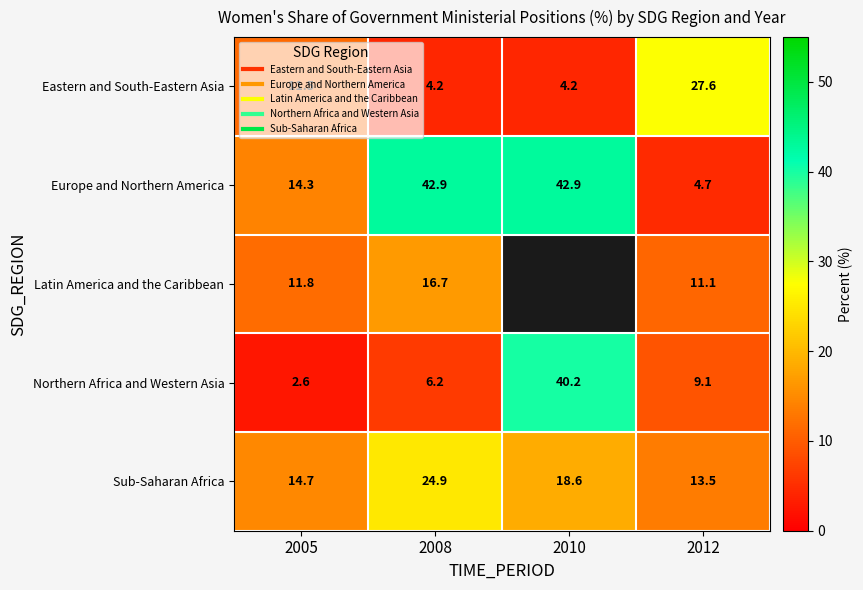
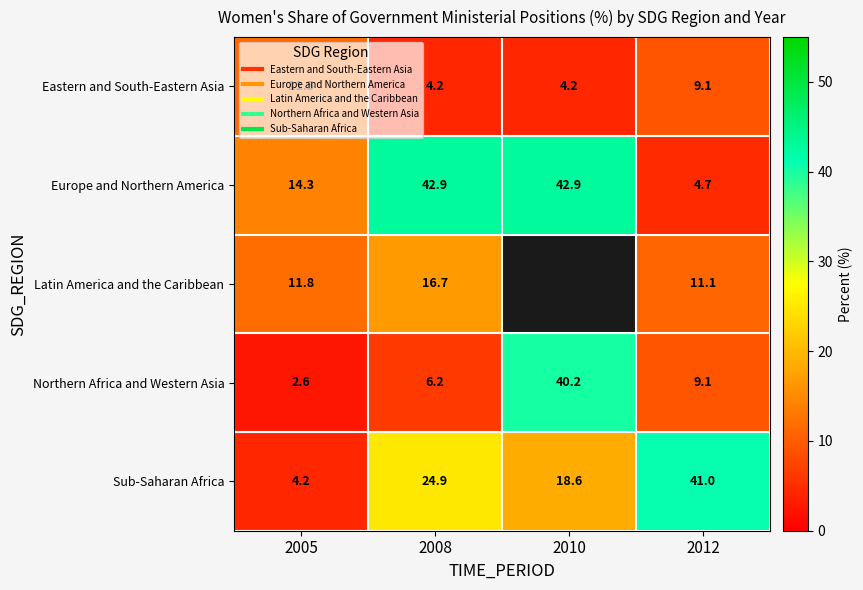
Eastern and South-Eastern Asia, 2012: 27.6 -> 9.1
Sub-Saharan Africa, 2005: 14.7 -> 4.2
Sub-Saharan Africa, 2012: 13.5 -> 41.0
